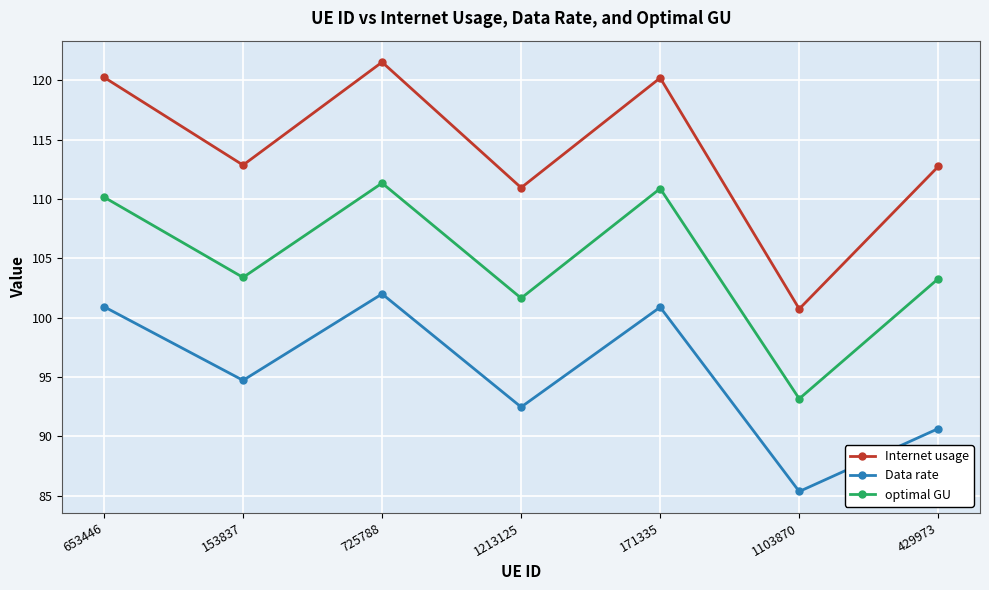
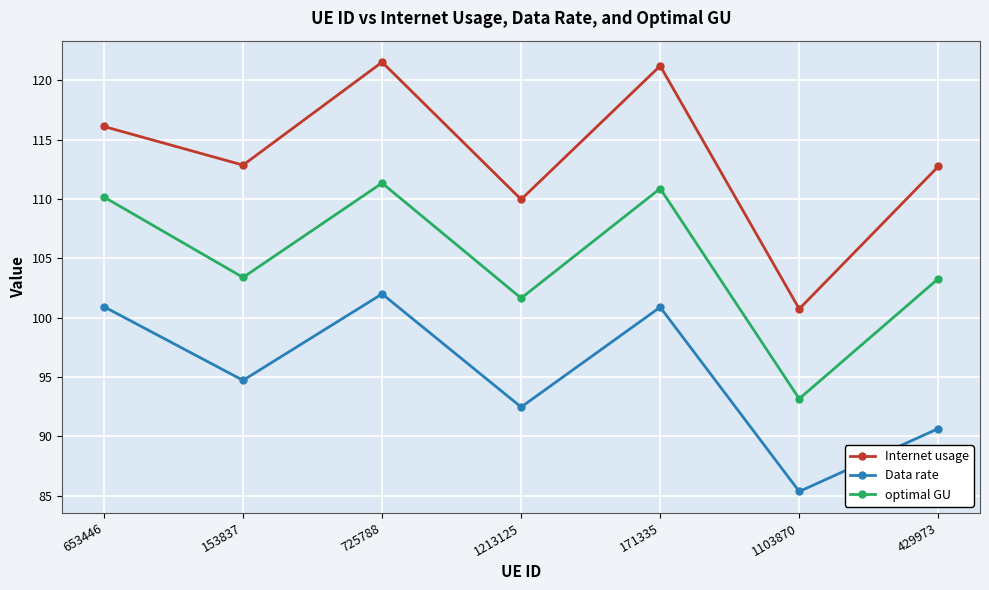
Internet usage, 653446: 120.2 -> 116.1
Internet usage, 1213125: 110.9 -> 110.0
Internet usage, 171335: 120.2 -> 121.2
